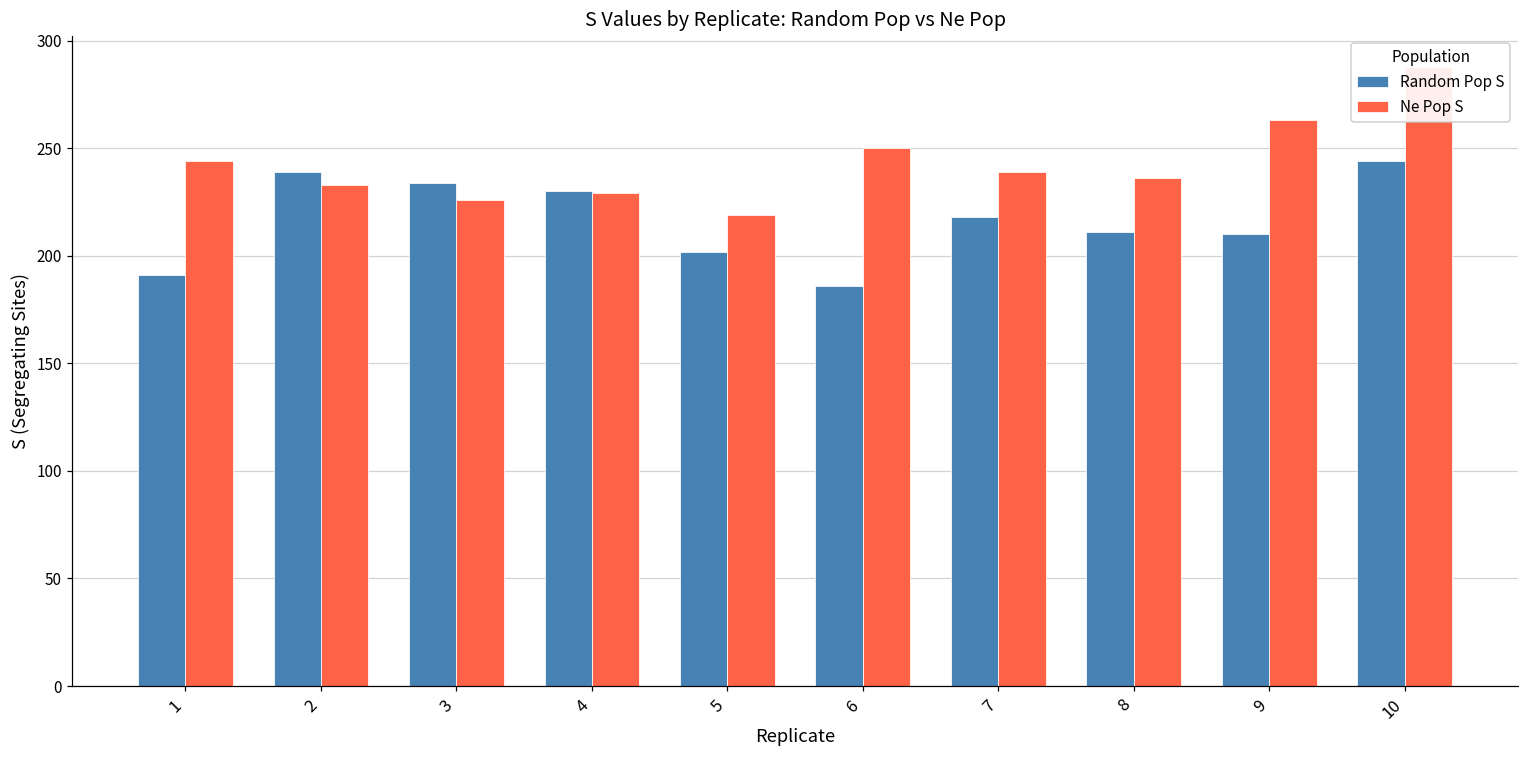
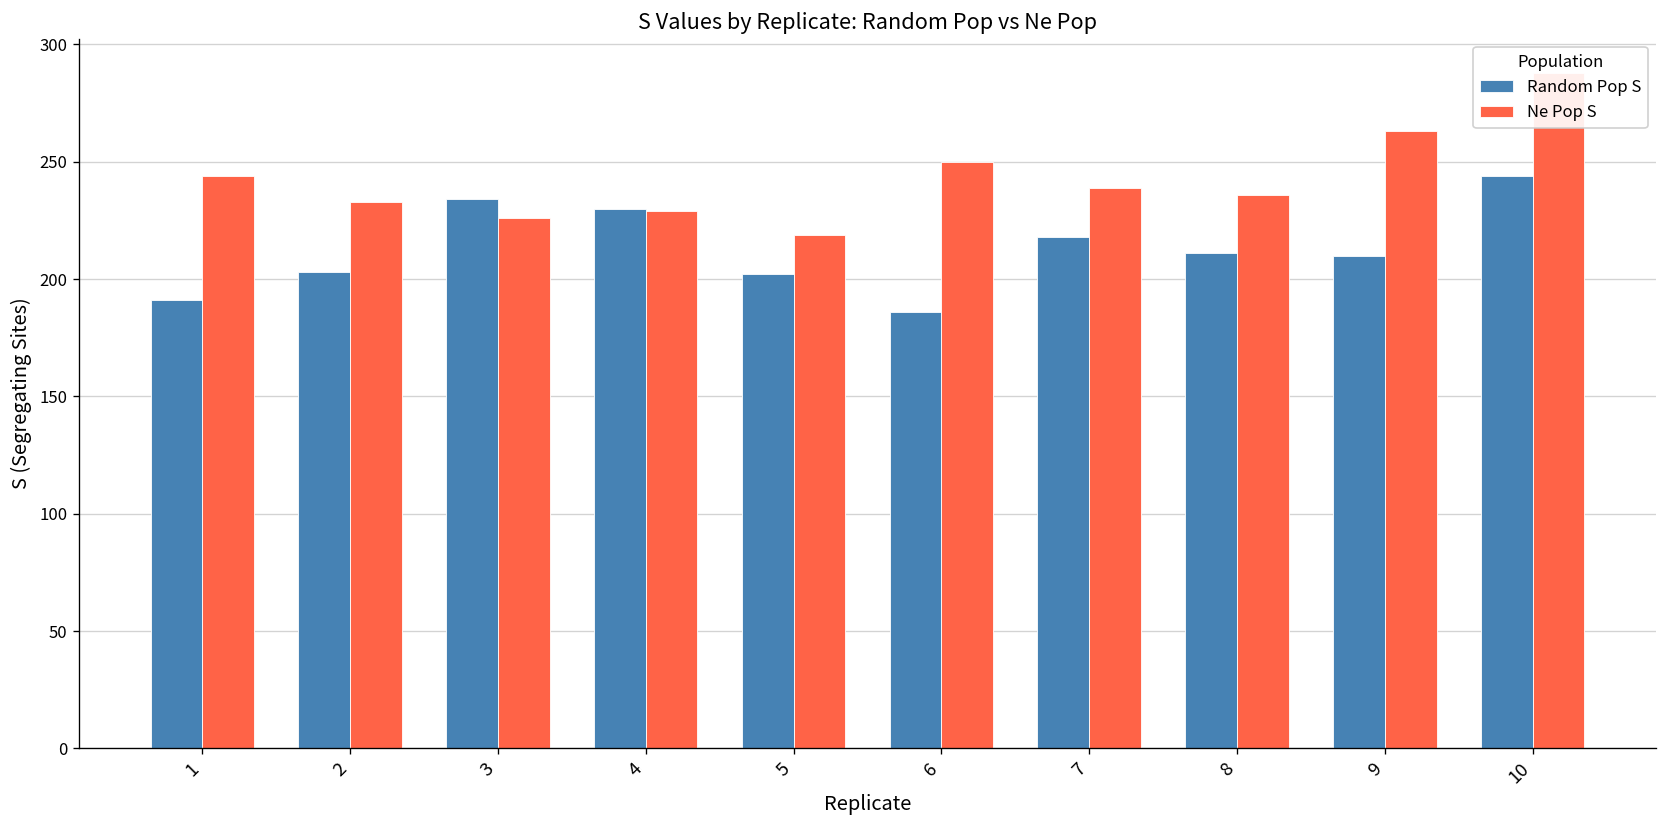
Random Pop S, 2: 239 -> 203
